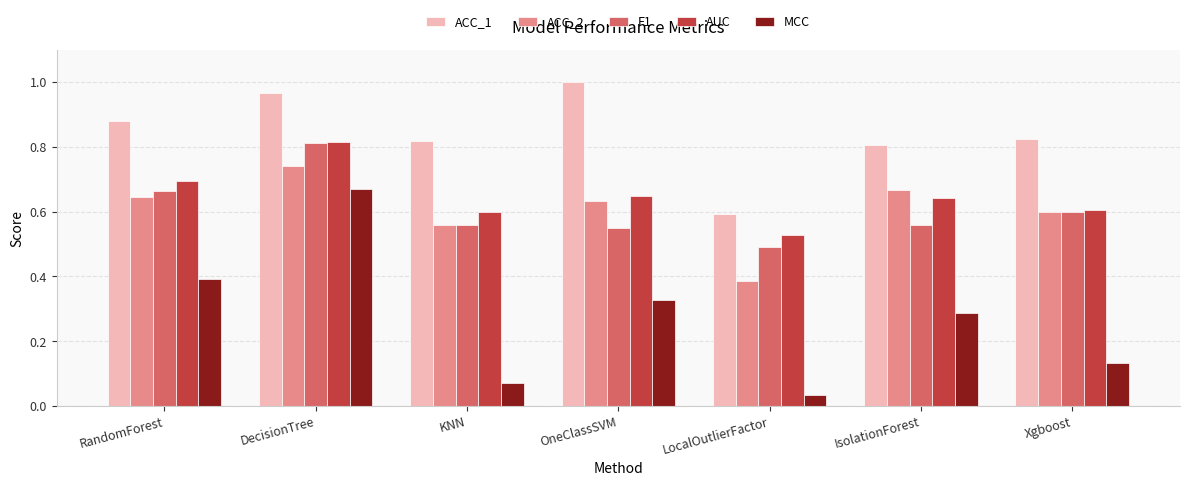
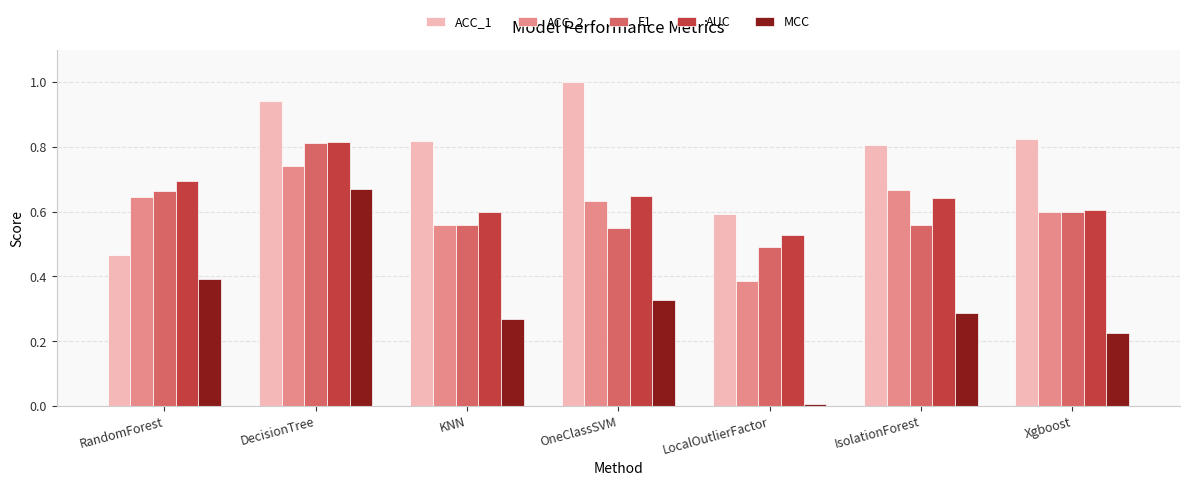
ACC_1, RandomForest: 0.88 -> 0.47
ACC_1, DecisionTree: 0.97 -> 0.94
MCC, KNN: 0.07 -> 0.27
MCC, LocalOutlierFactor: 0.03 -> 0.01
MCC, Xgboost: 0.13 -> 0.22
